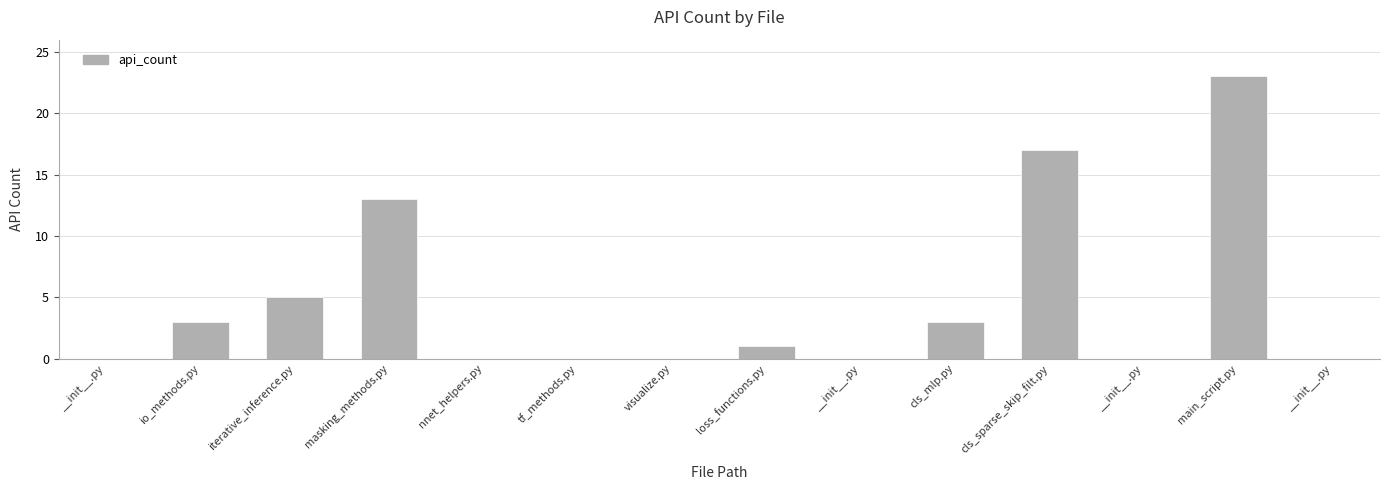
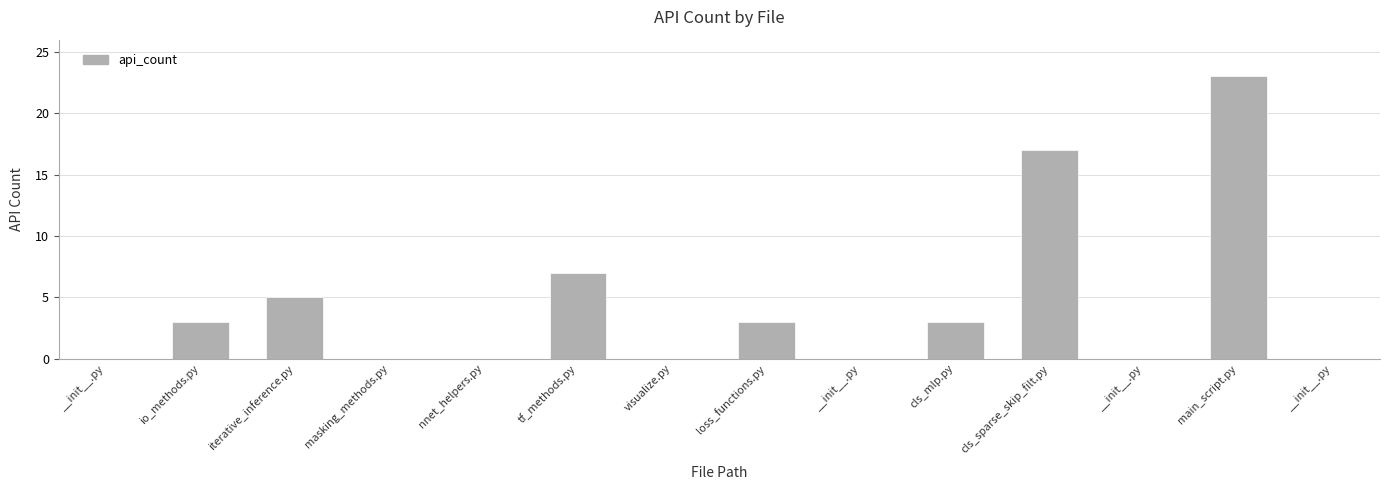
masking_methods.py: 13 -> 0
tf_methods.py: 0 -> 7
loss_functions.py: 1 -> 3
